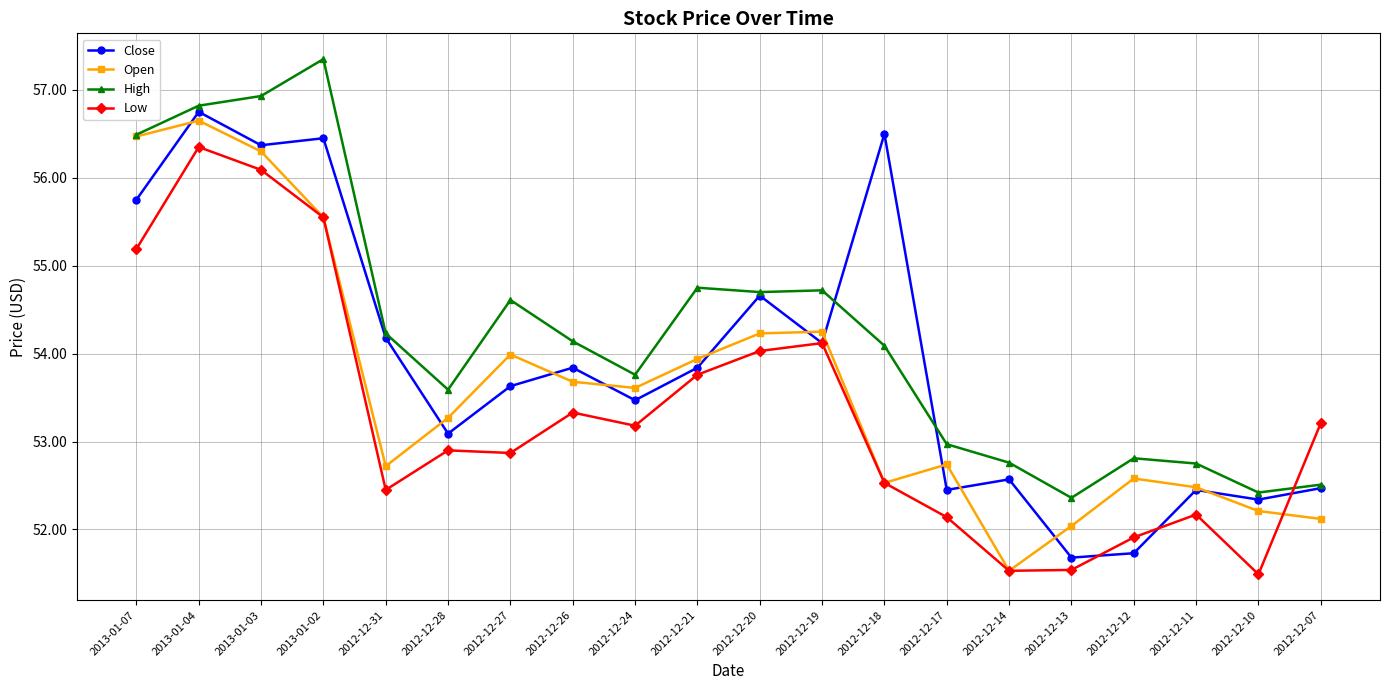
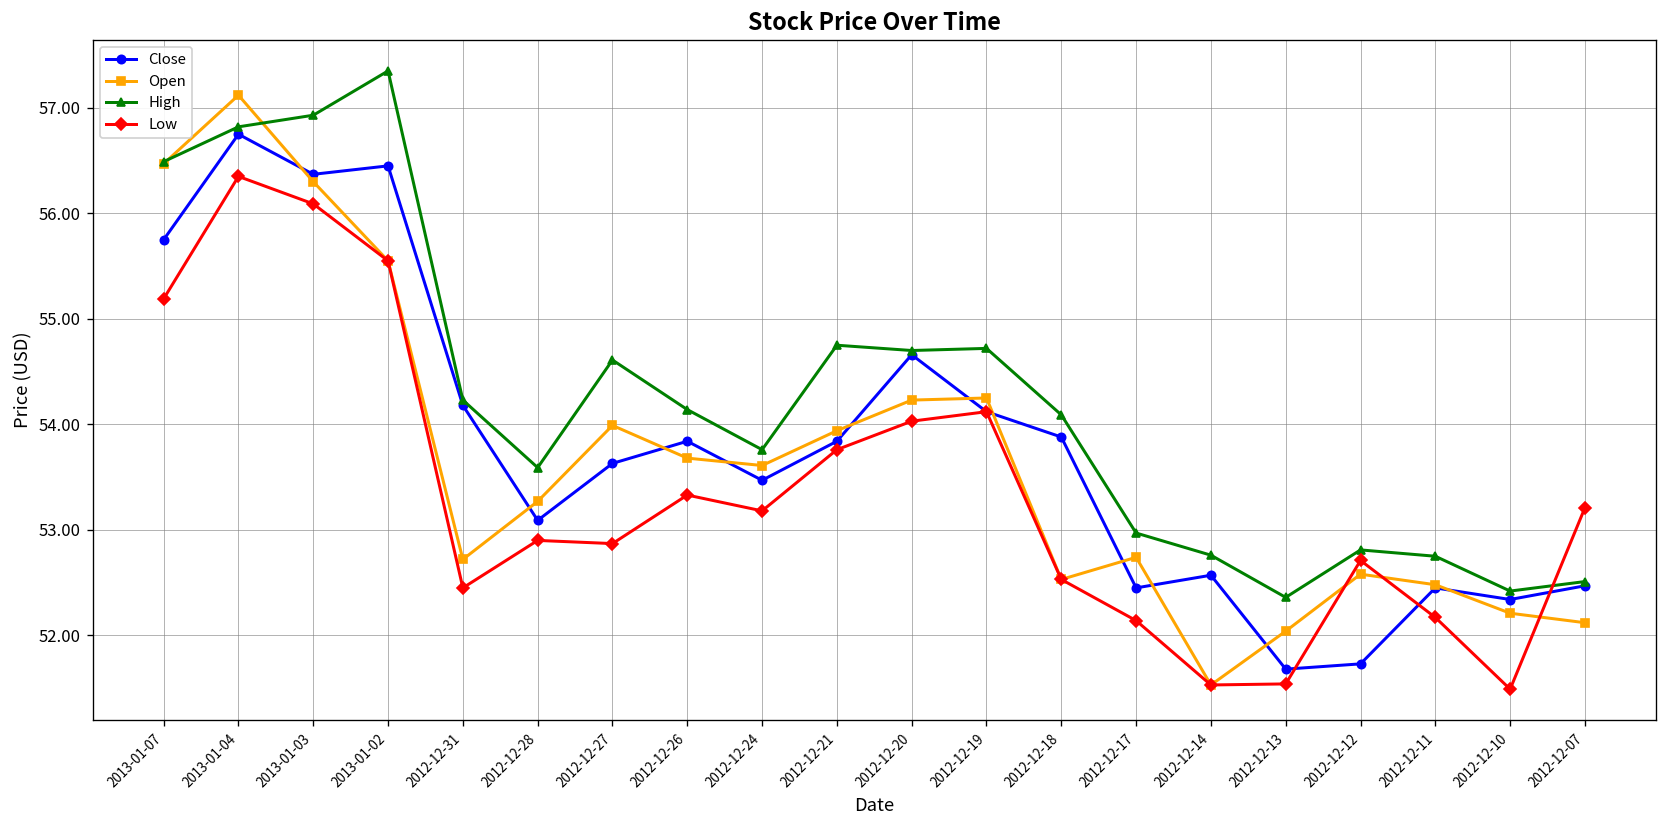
Open, 2013-01-04: 56.7 -> 57.1
Close, 2012-12-18: 56.5 -> 53.9
Low, 2012-12-12: 51.9 -> 52.7
